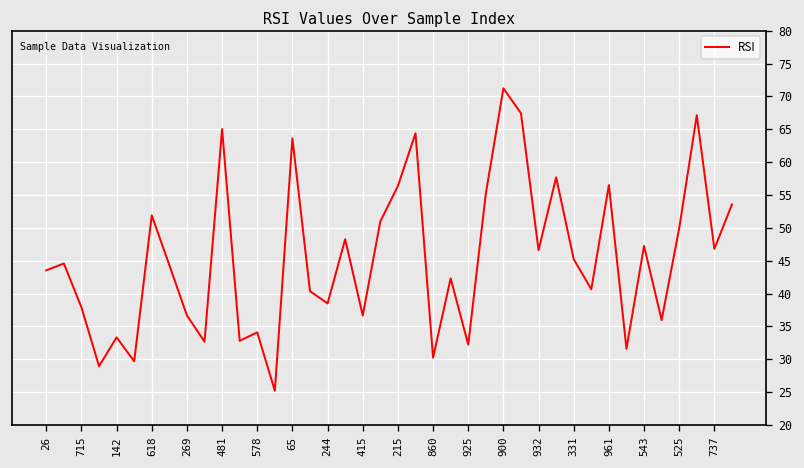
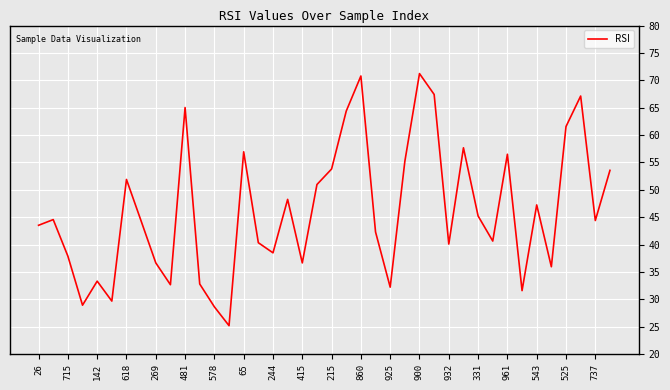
578: 34 -> 29
65: 64 -> 57
215: 56 -> 54
860: 30 -> 71
932: 47 -> 40
525: 50 -> 62
737: 47 -> 44
